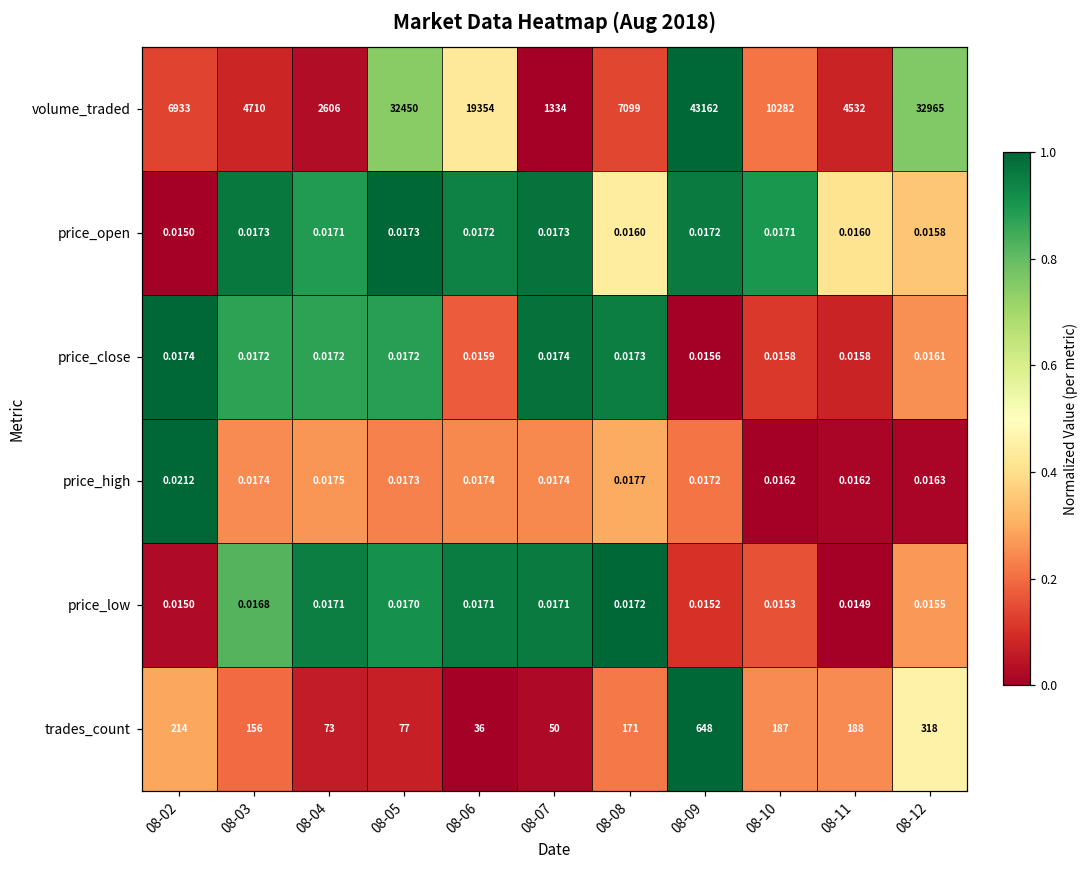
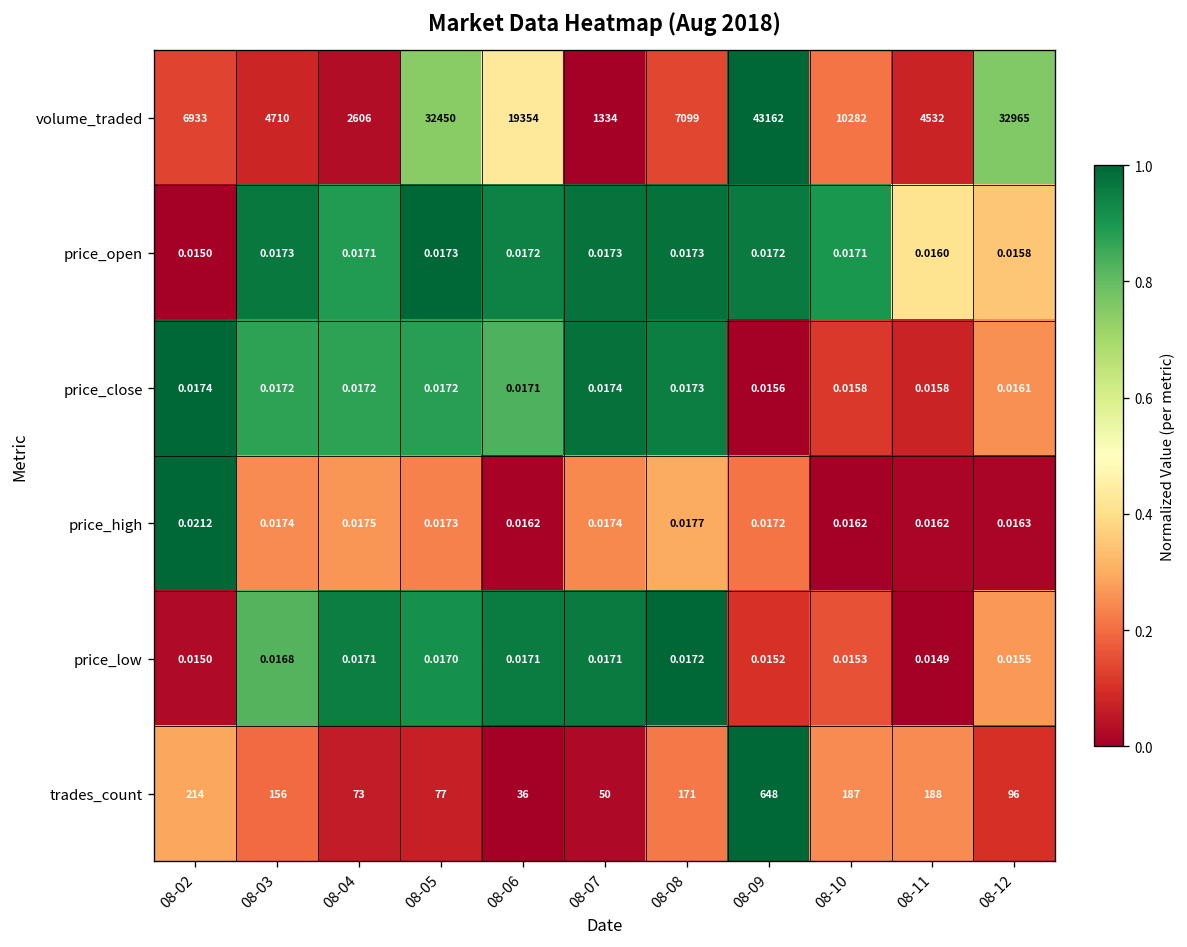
price_open, 08-08: 0.0160 -> 0.0173
price_close, 08-06: 0.0159 -> 0.0171
price_high, 08-06: 0.0174 -> 0.0162
trades_count, 08-12: 318 -> 96
